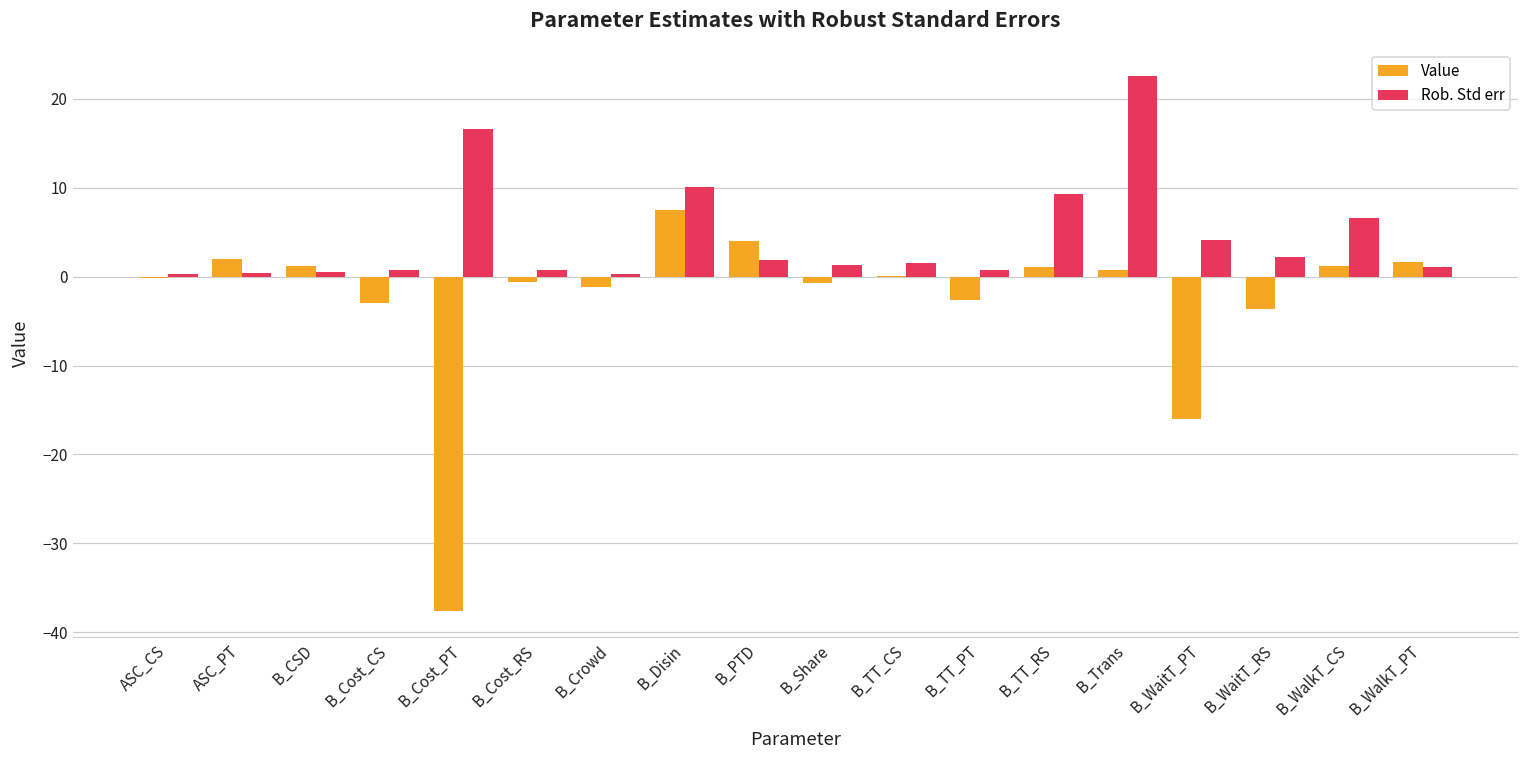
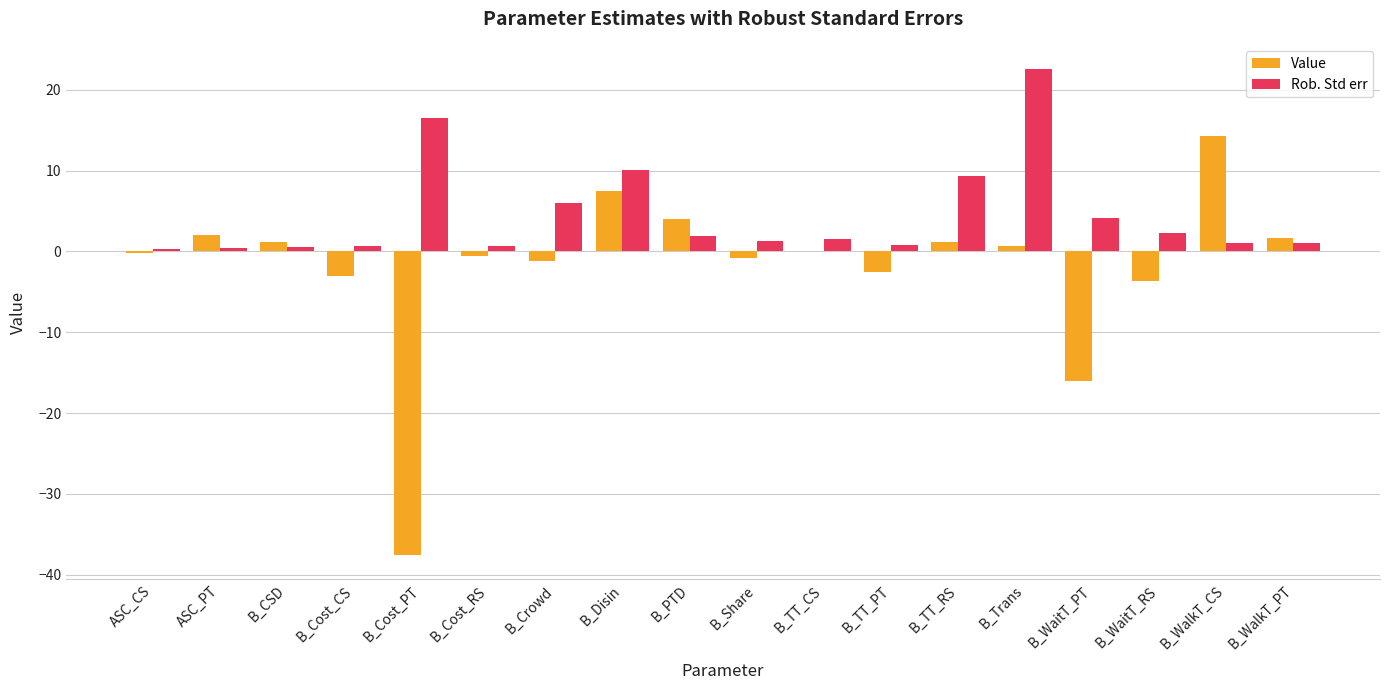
Rob. Std err, B_Crowd: 0 -> 6
Value, B_WalkT_CS: 1 -> 14
Rob. Std err, B_WalkT_CS: 7 -> 1
